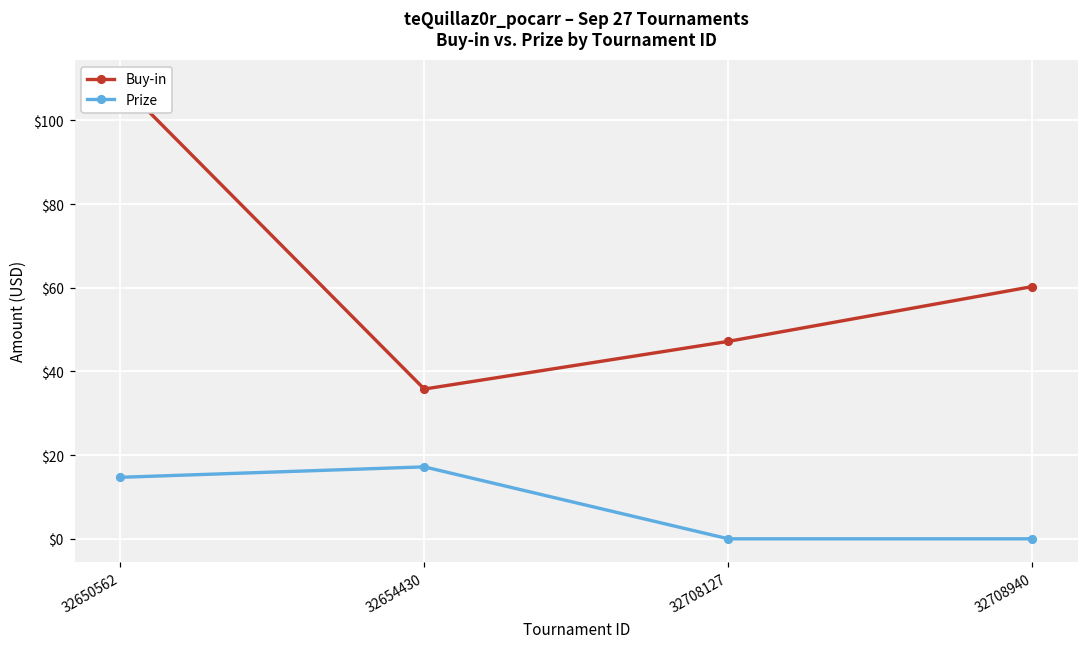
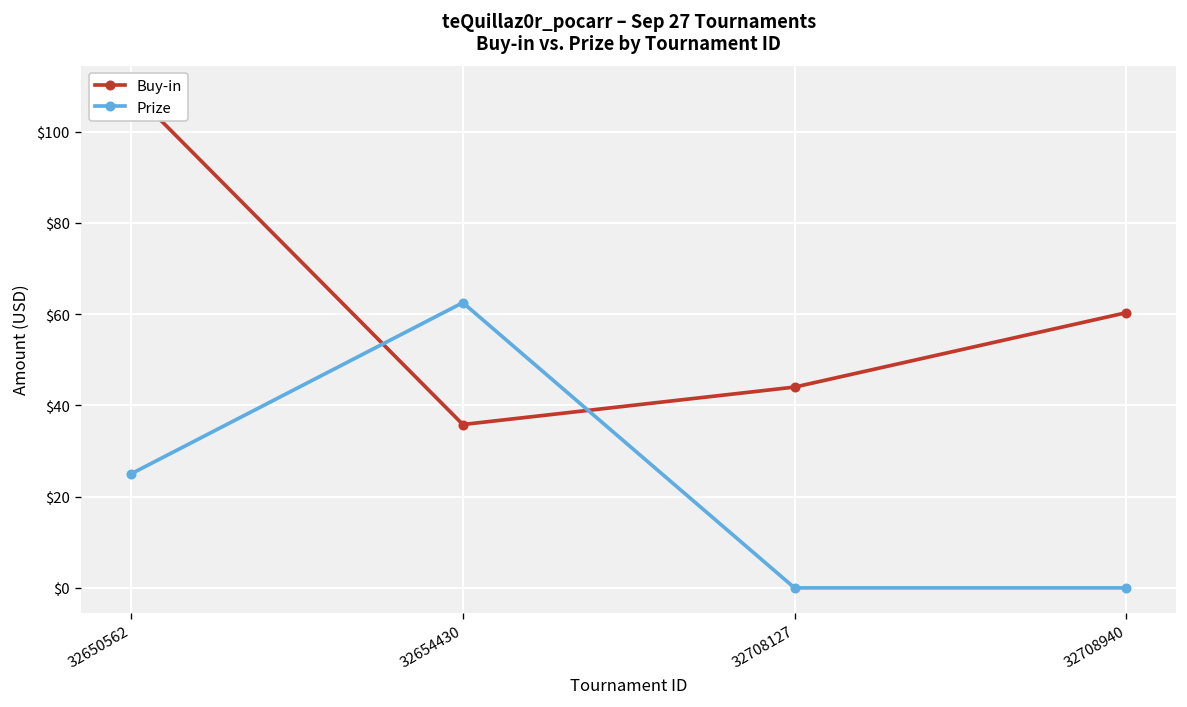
Prize, 32650562: $15 -> $25
Prize, 32654430: $17 -> $63
Buy-in, 32708127: $47 -> $44
